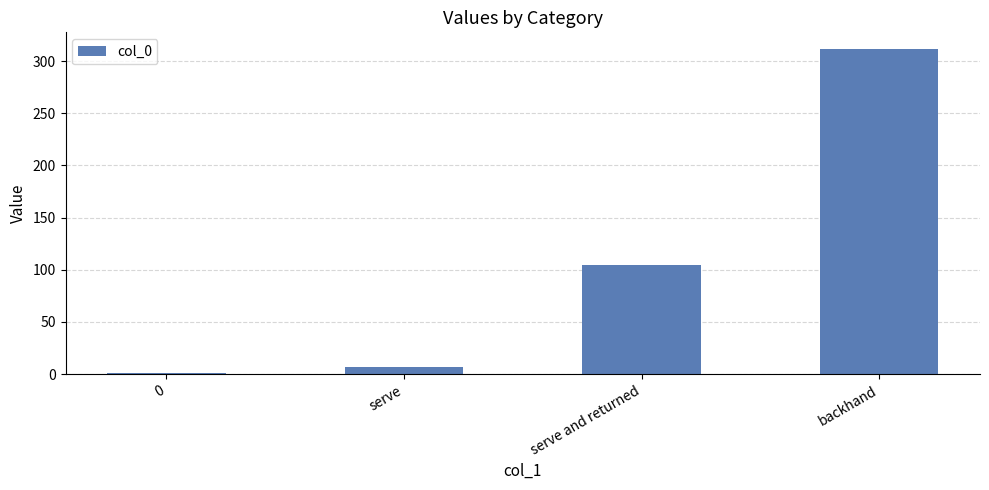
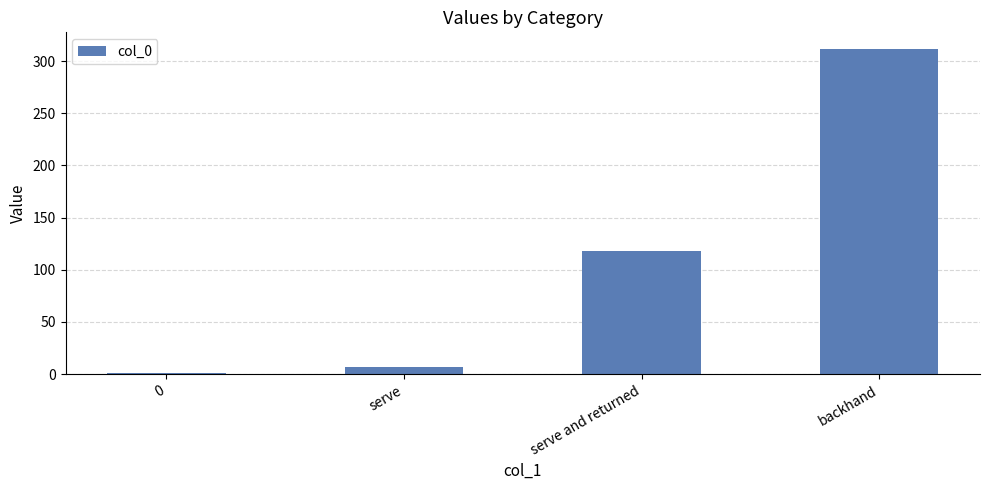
serve and returned: 105 -> 118
